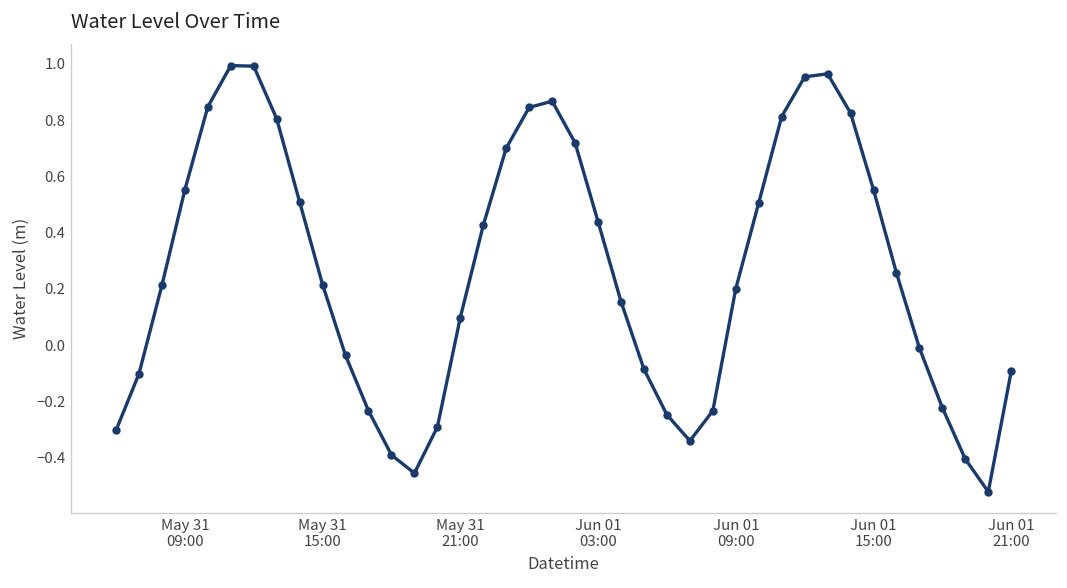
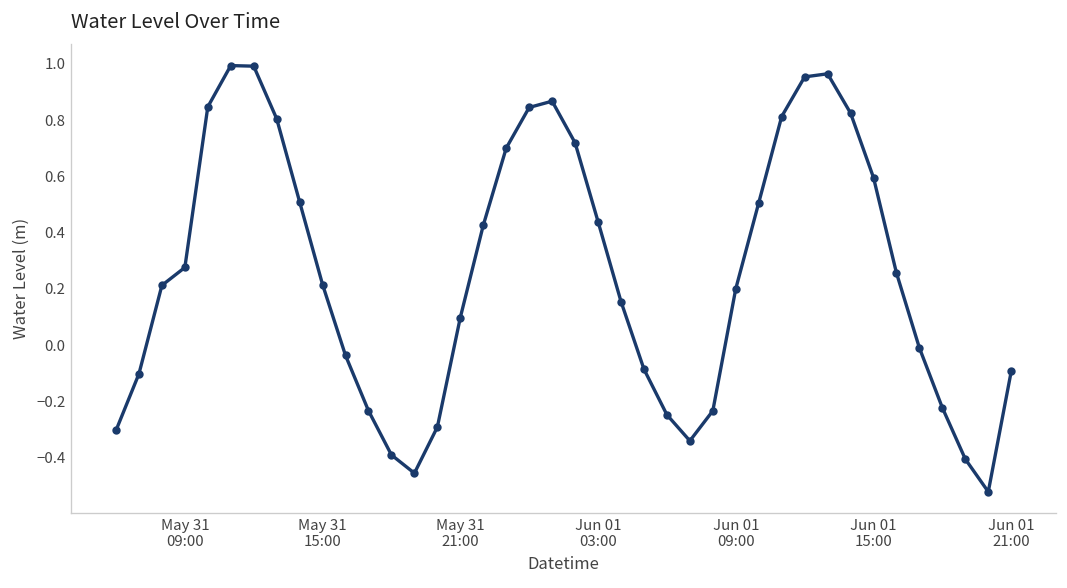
May 31 09:00: 0.55 -> 0.28
Jun 01 15:00: 0.55 -> 0.60
